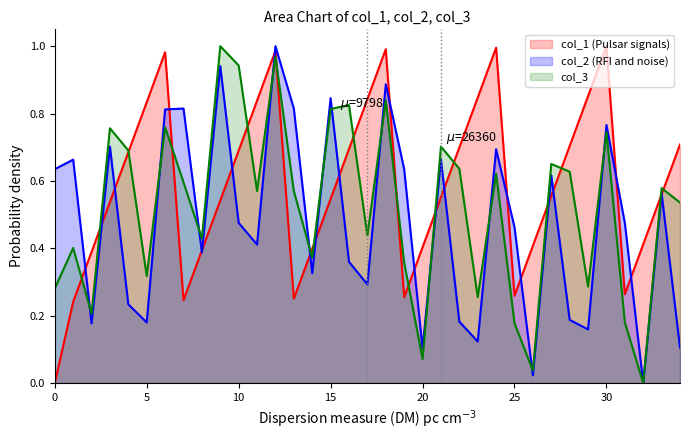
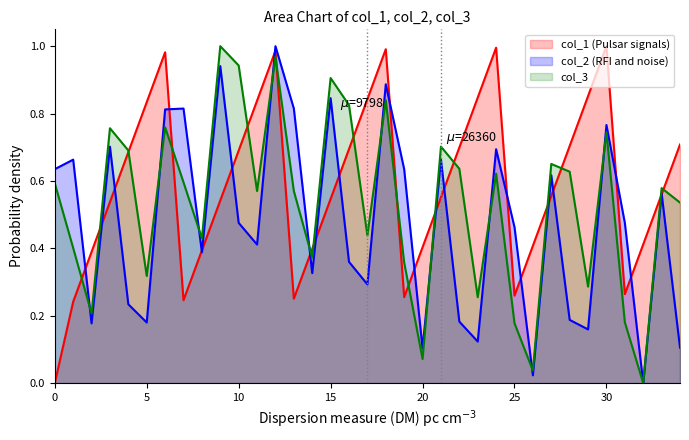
col_3, 0: 0.28 -> 0.59
col_3, 15: 0.81 -> 0.91
